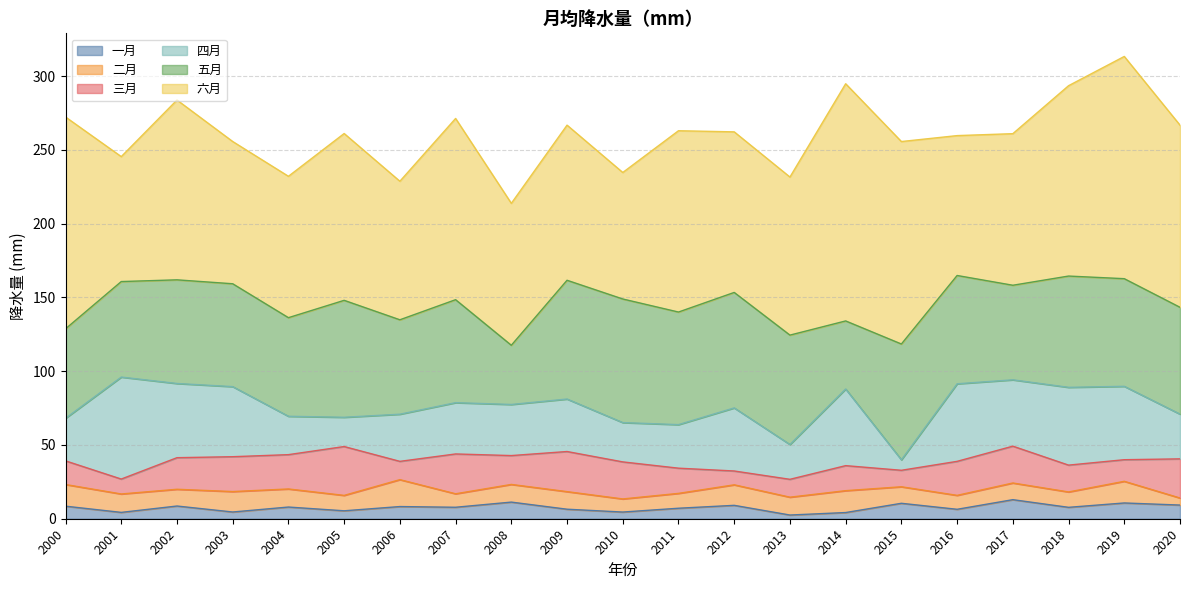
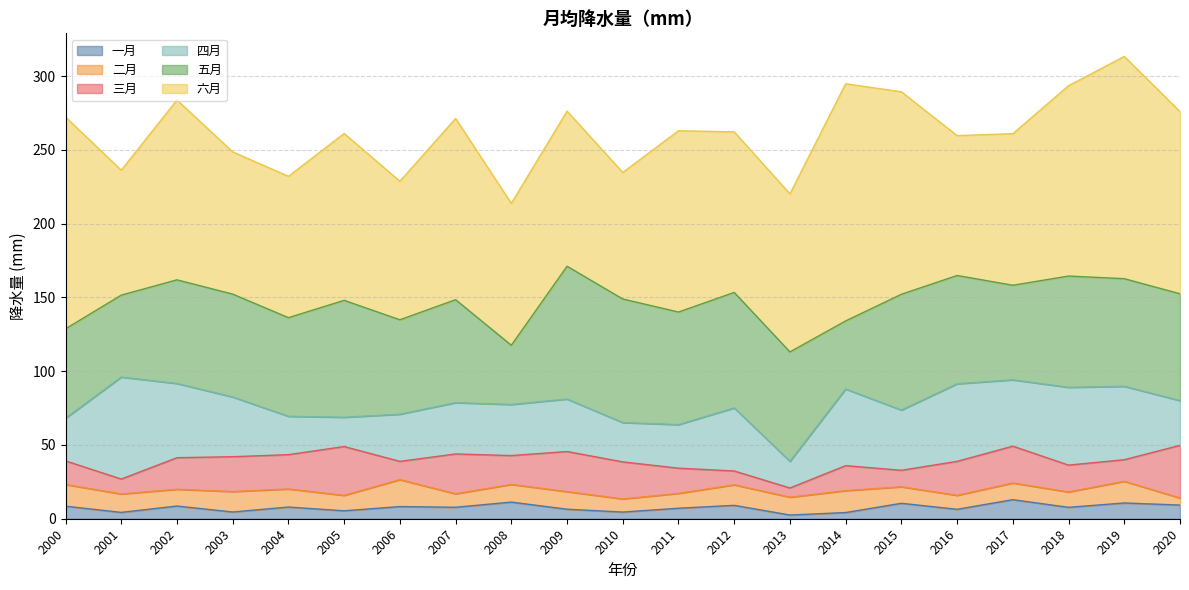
五月, 2001: 65 -> 56
四月, 2003: 47 -> 40
五月, 2009: 81 -> 90
三月, 2013: 12 -> 6
四月, 2013: 24 -> 18
四月, 2015: 7 -> 41
三月, 2020: 27 -> 36
